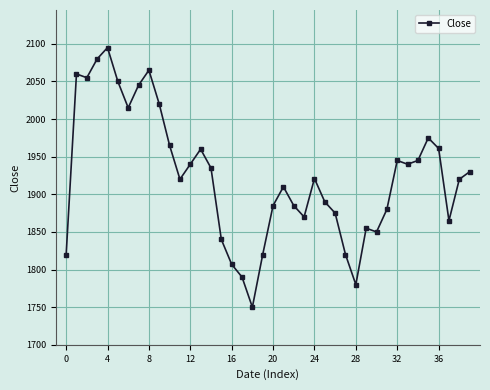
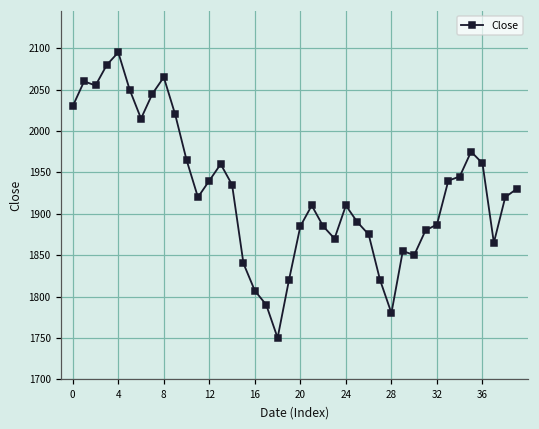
0: 1820 -> 2030
24: 1920 -> 1910
32: 1950 -> 1890
